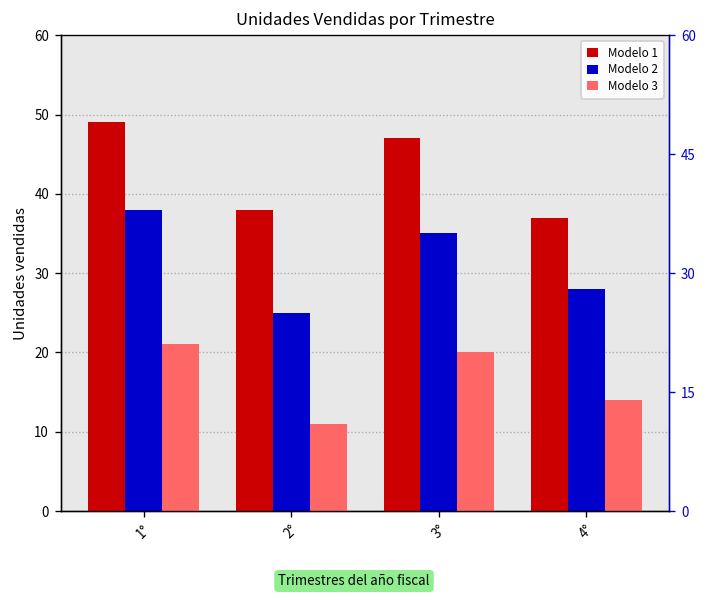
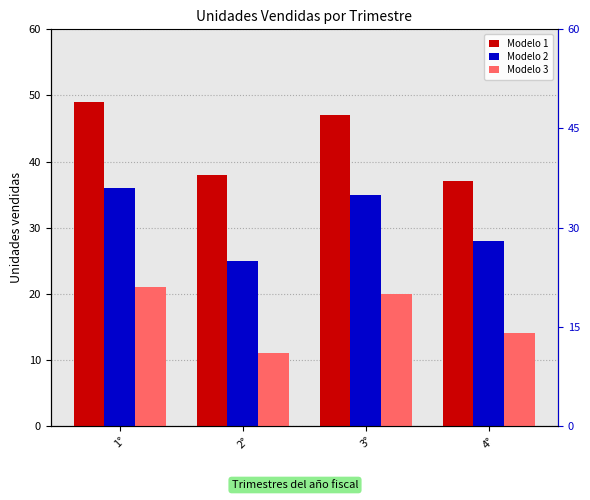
Modelo 2, 1°: 38 -> 36
